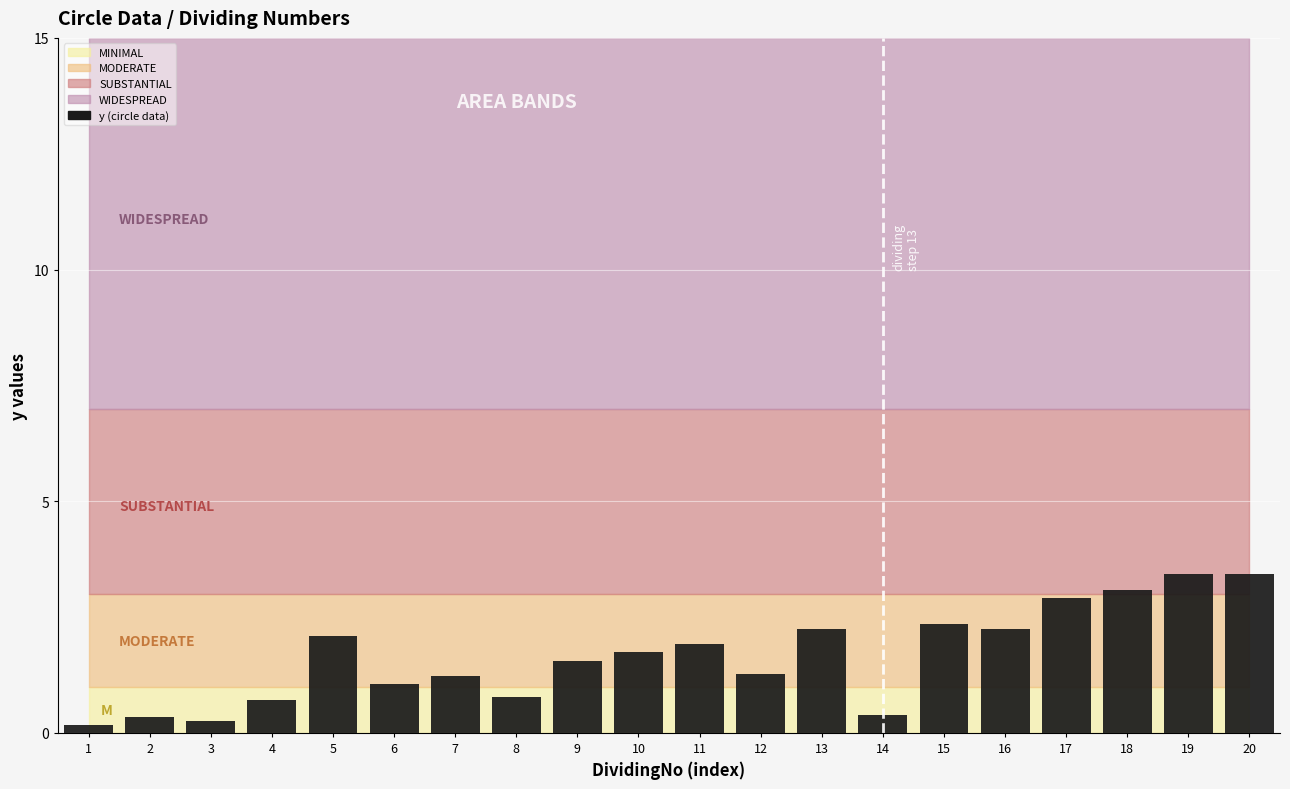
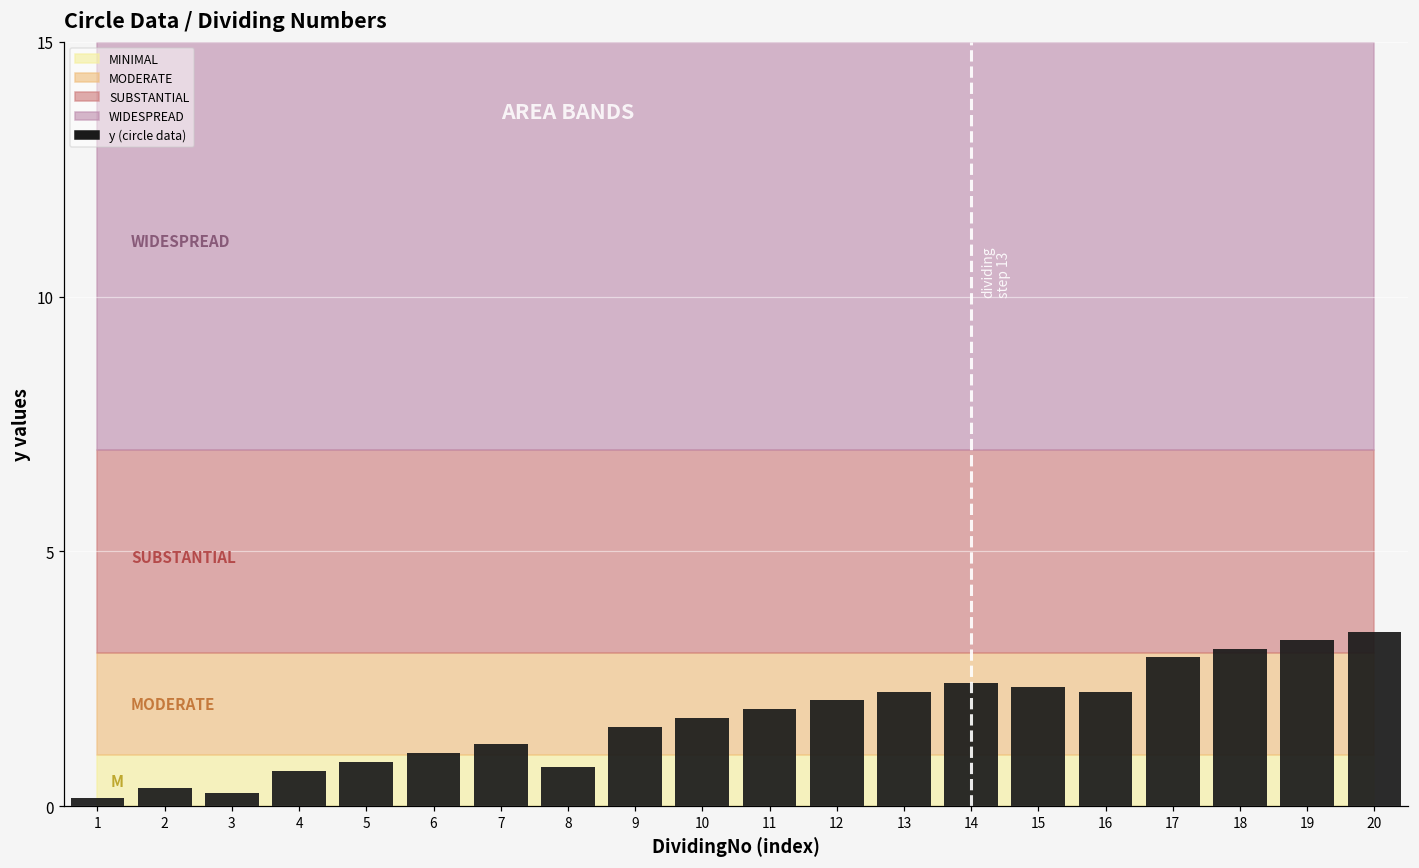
y (circle data), 5: 2.1 -> 0.9
y (circle data), 12: 1.3 -> 2.1
y (circle data), 14: 0.4 -> 2.4
y (circle data), 19: 3.4 -> 3.3
